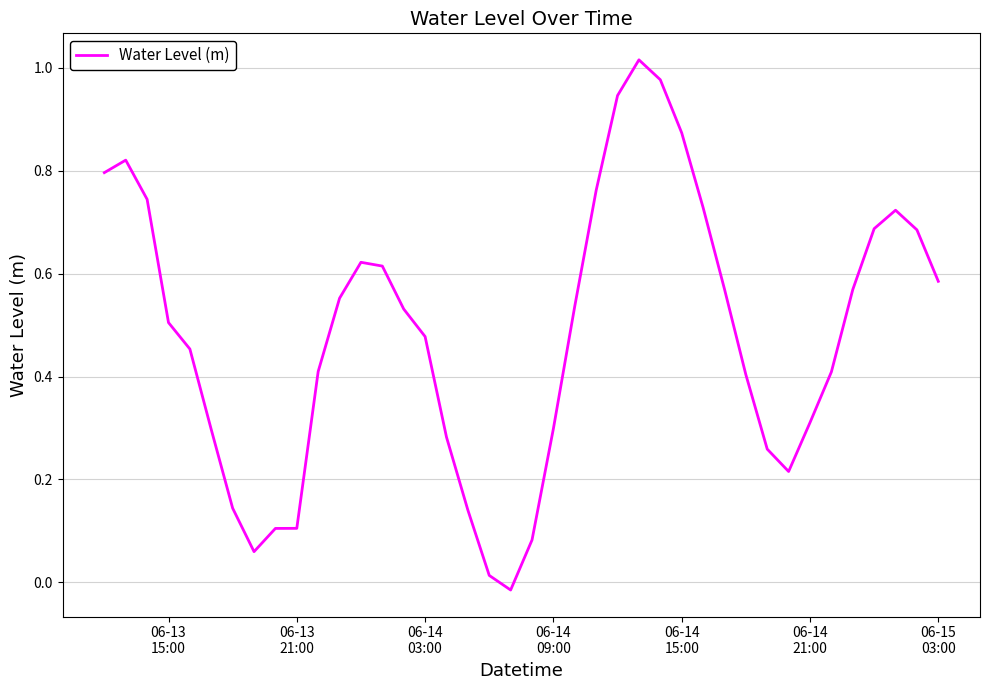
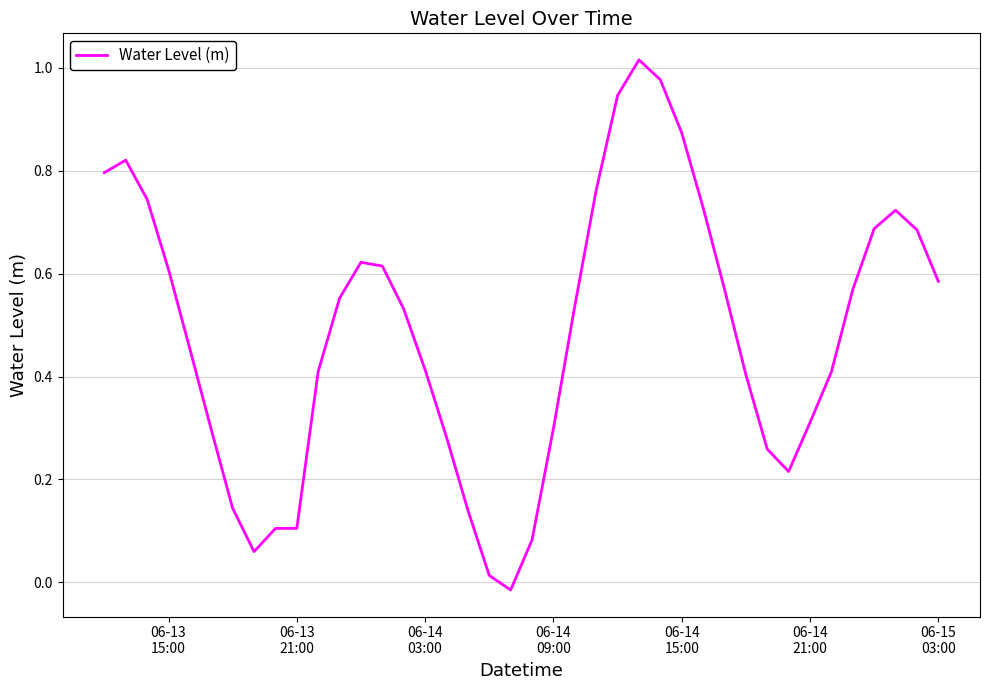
06-13 15:00: 0.50 -> 0.61
06-14 03:00: 0.48 -> 0.41
